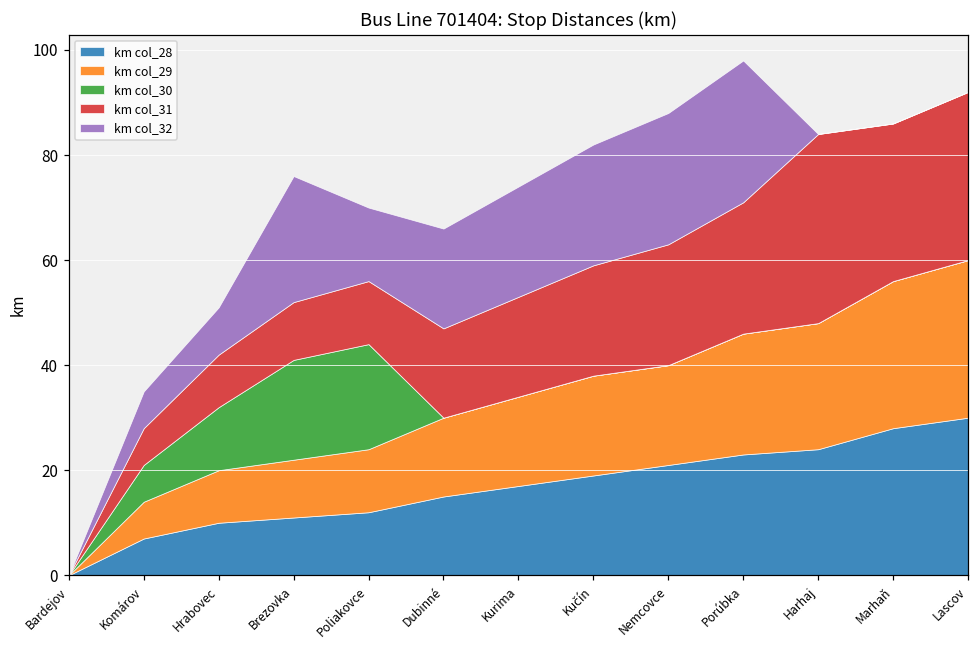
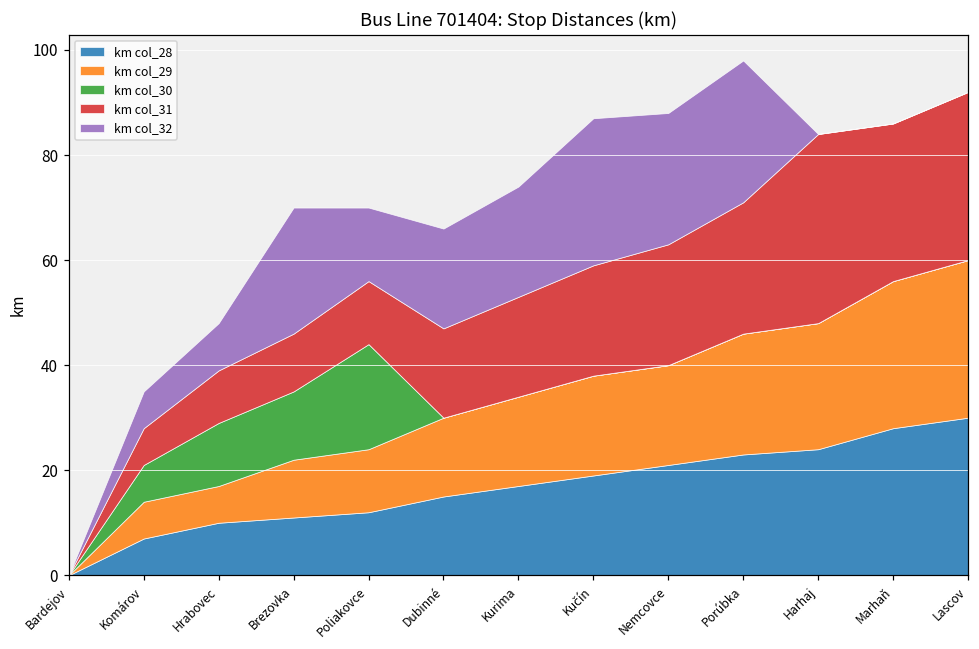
km col_29, Hrabovec: 10 -> 7
km col_30, Brezovka: 19 -> 13
km col_32, Kučín: 23 -> 28
